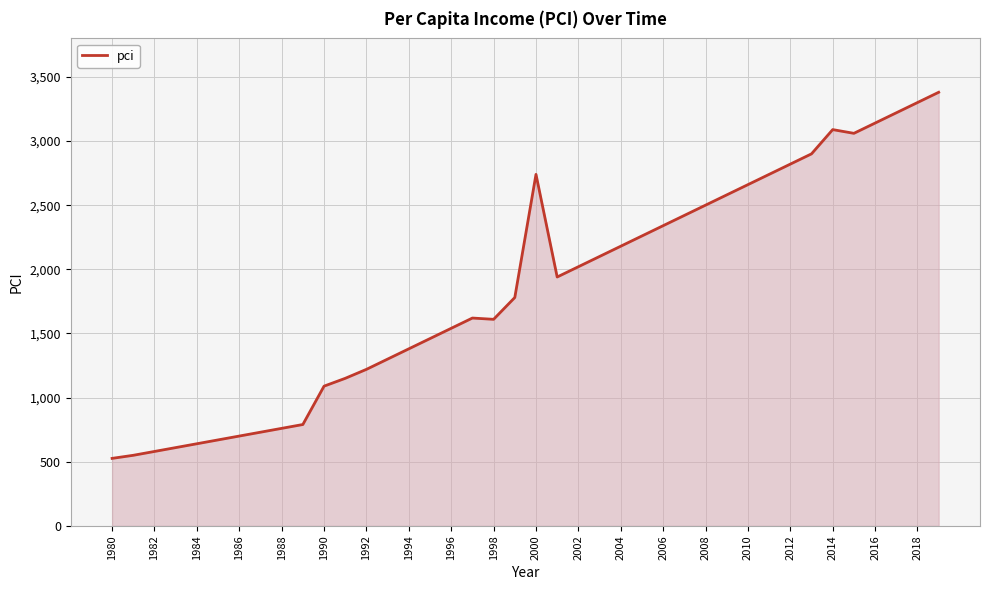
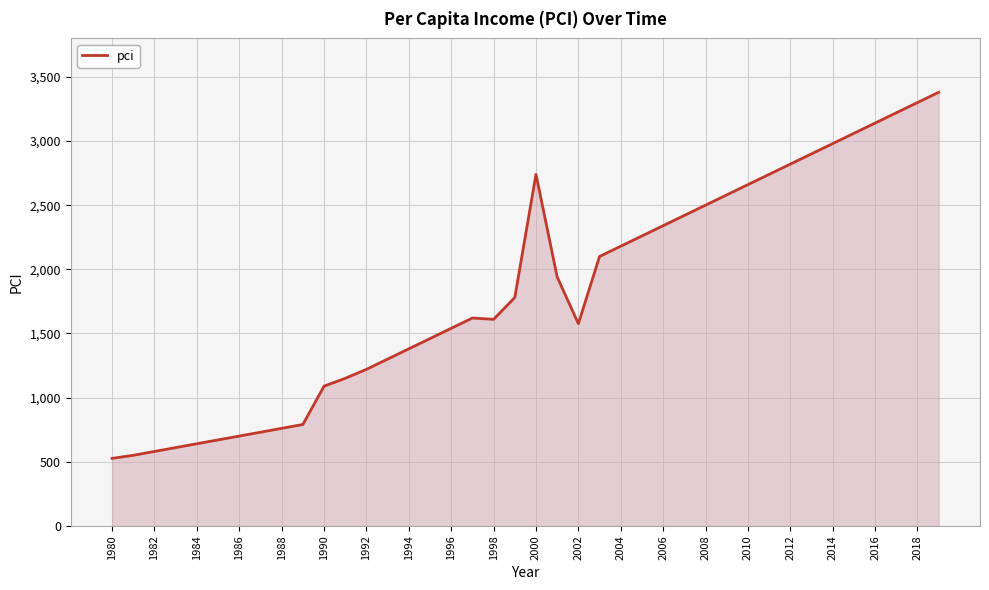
2002: 2,020 -> 1,580
2014: 3,090 -> 2,980
